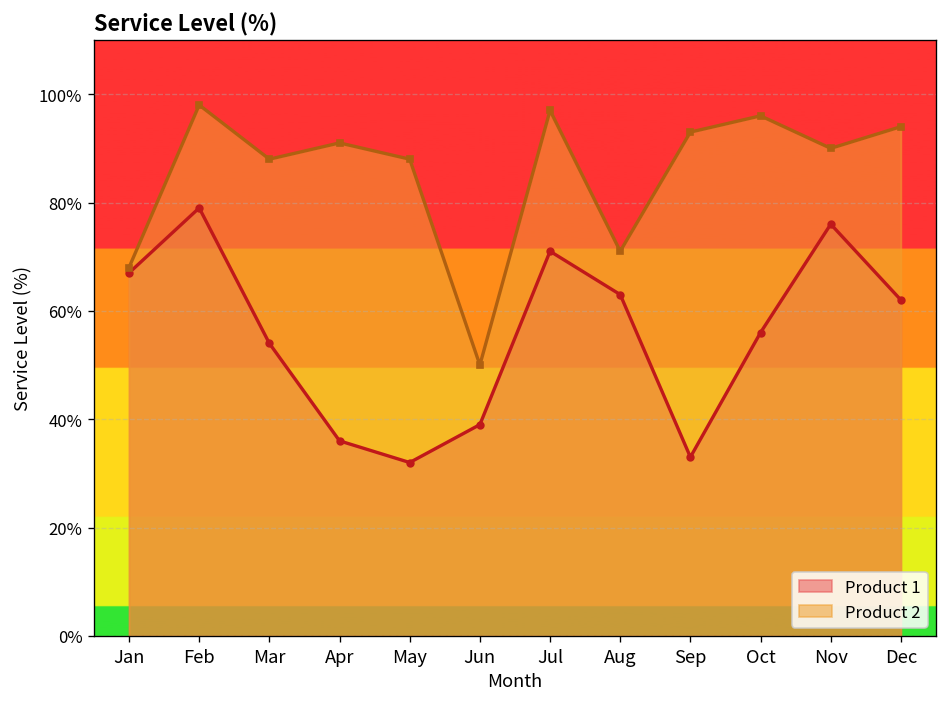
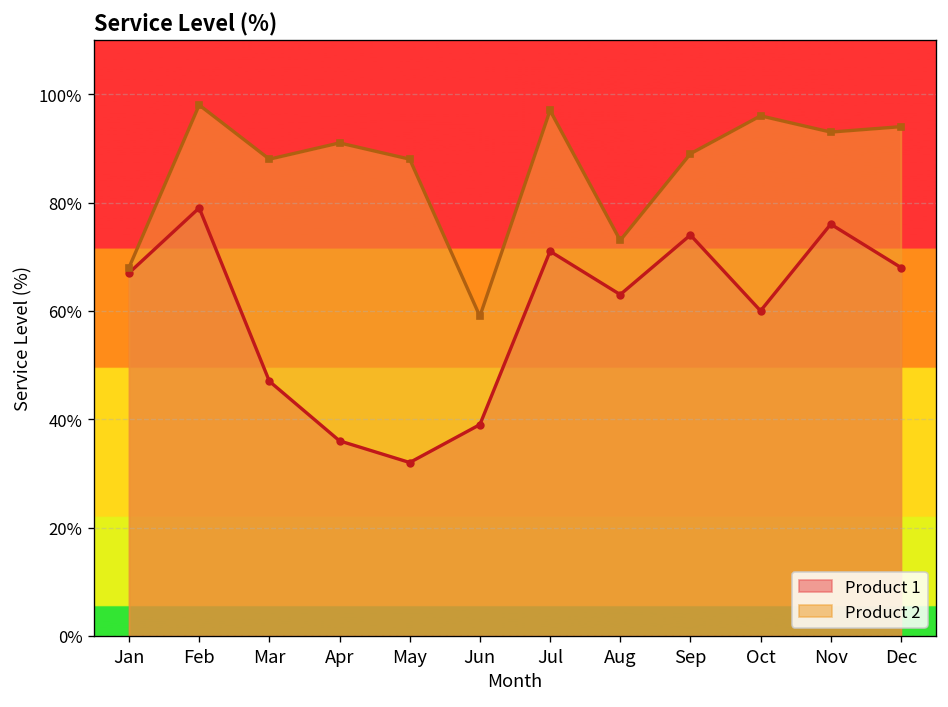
Product 1, Mar: 54% -> 47%
Product 2, Jun: 50% -> 59%
Product 2, Aug: 71% -> 73%
Product 1, Sep: 33% -> 74%
Product 2, Sep: 93% -> 89%
Product 1, Oct: 56% -> 60%
Product 2, Nov: 90% -> 93%
Product 1, Dec: 62% -> 68%
